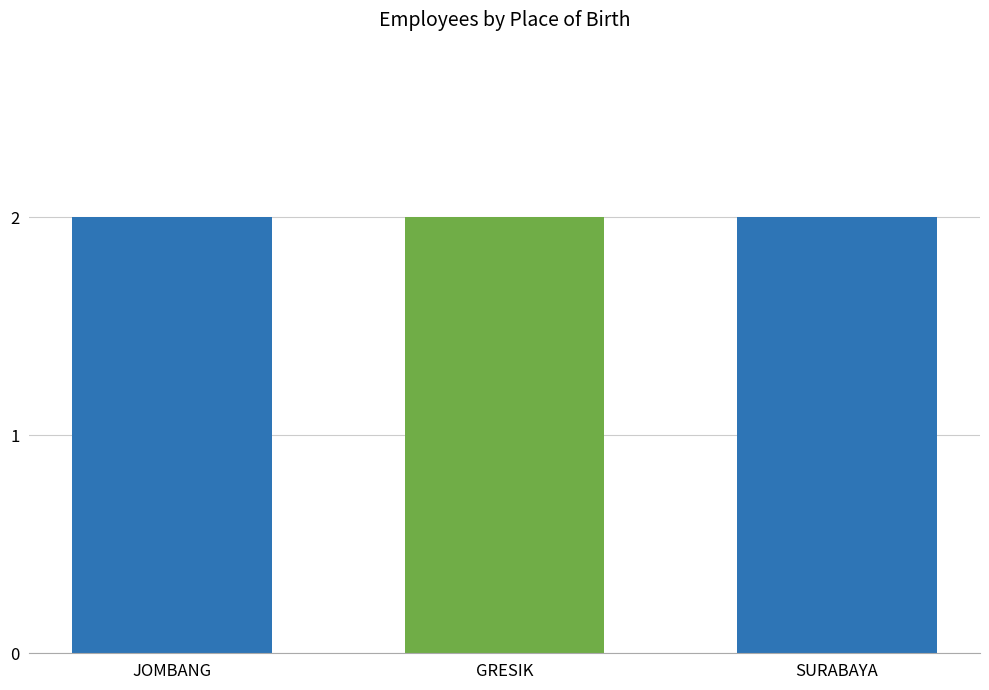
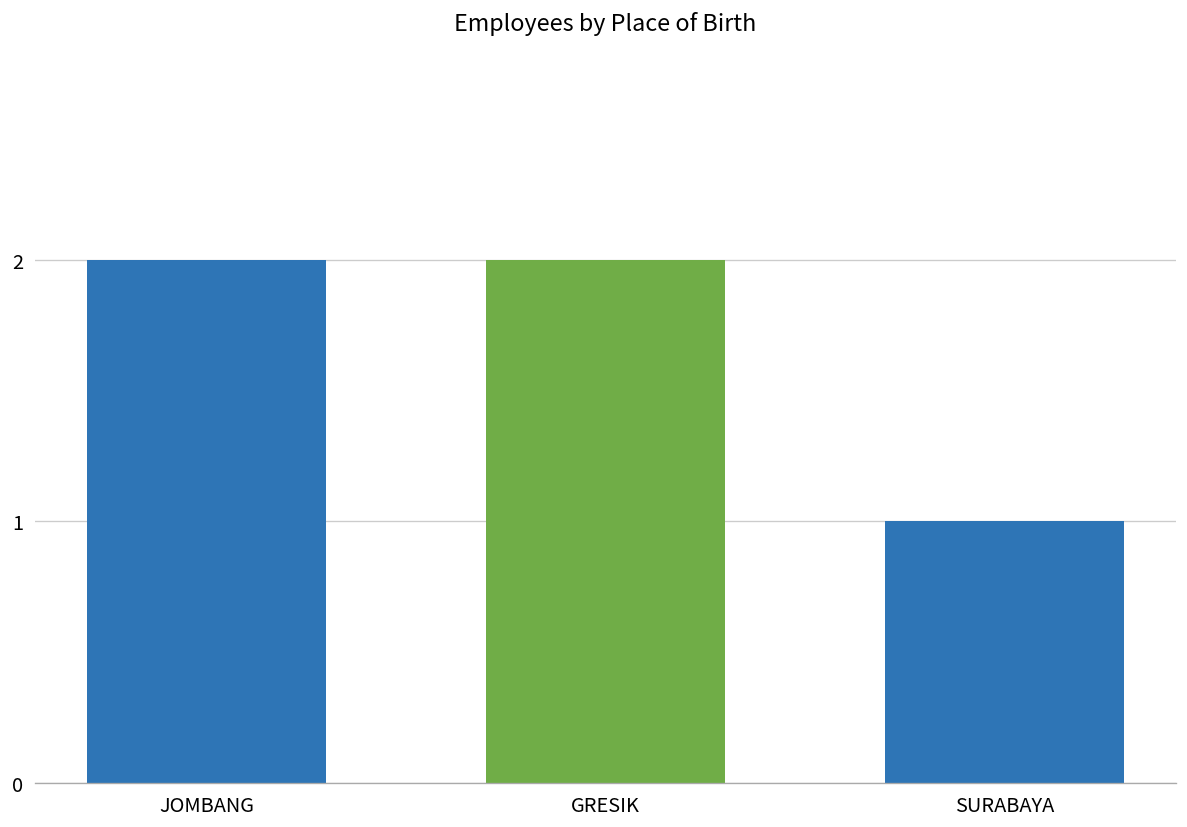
SURABAYA: 2 -> 1
